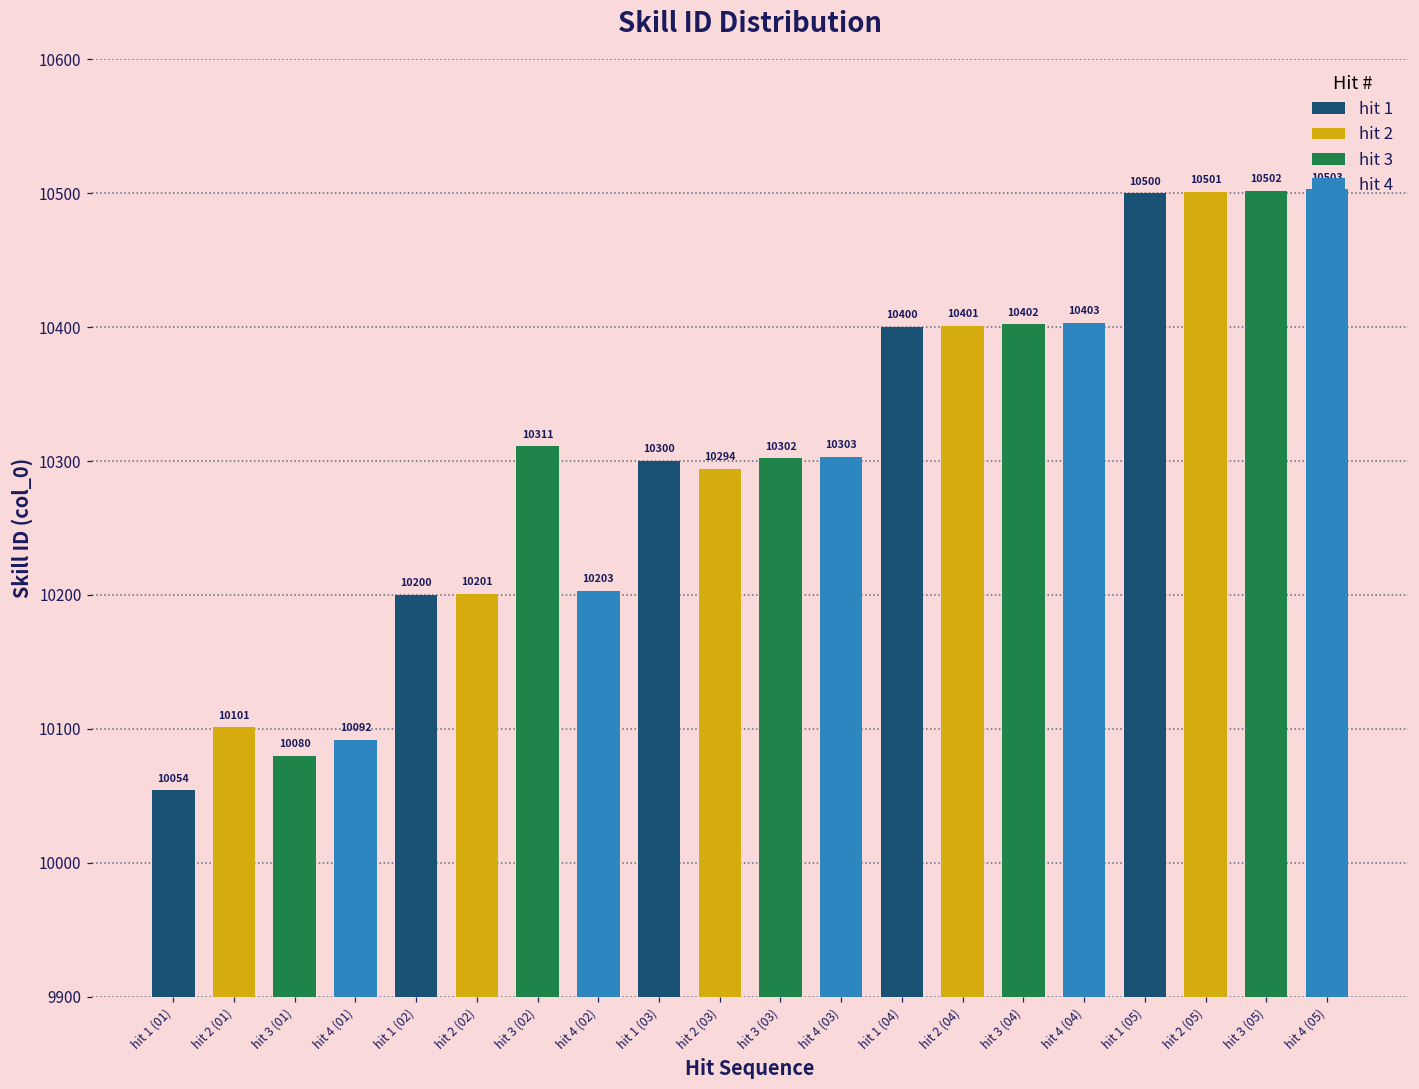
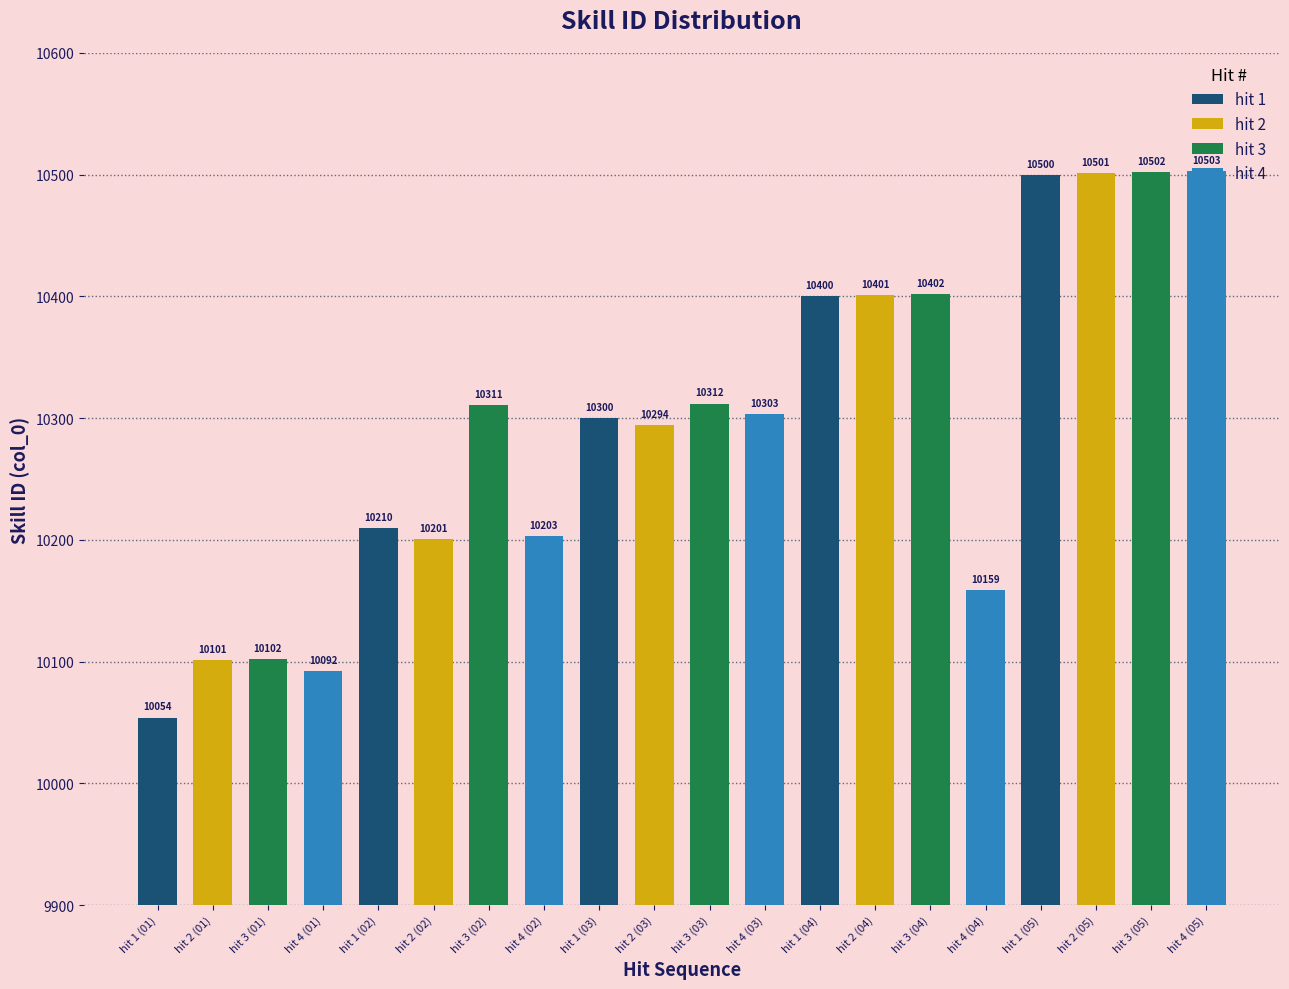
hit 3 (01): 10080 -> 10102
hit 1 (02): 10200 -> 10210
hit 3 (03): 10302 -> 10312
hit 4 (04): 10403 -> 10159
